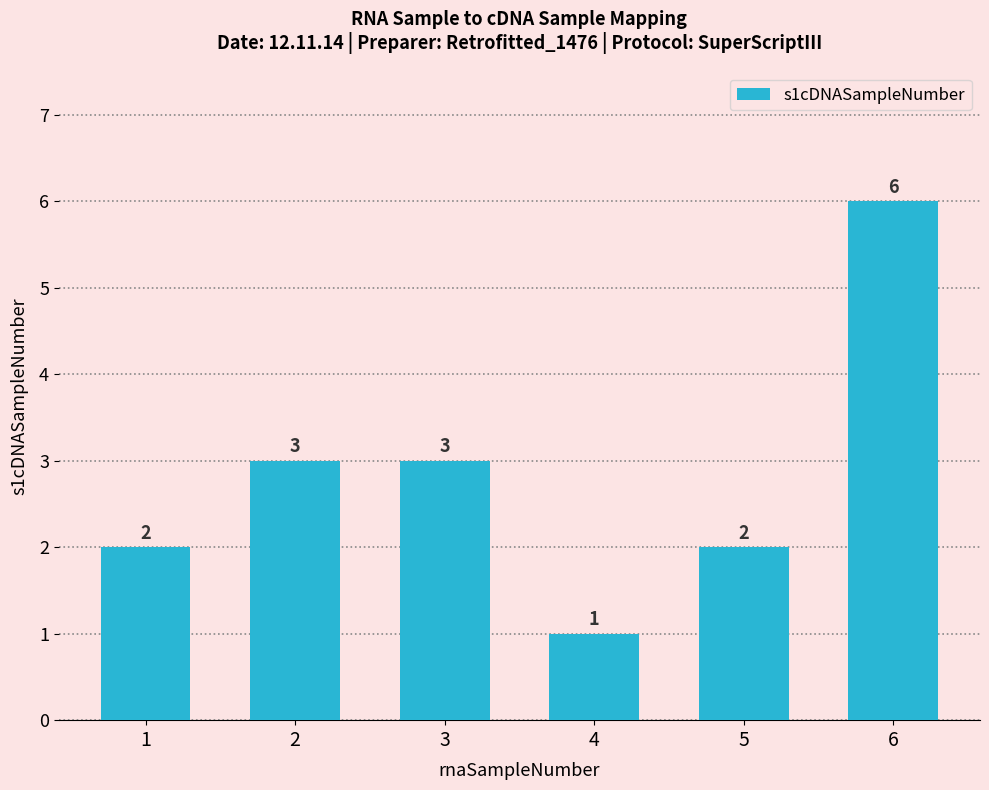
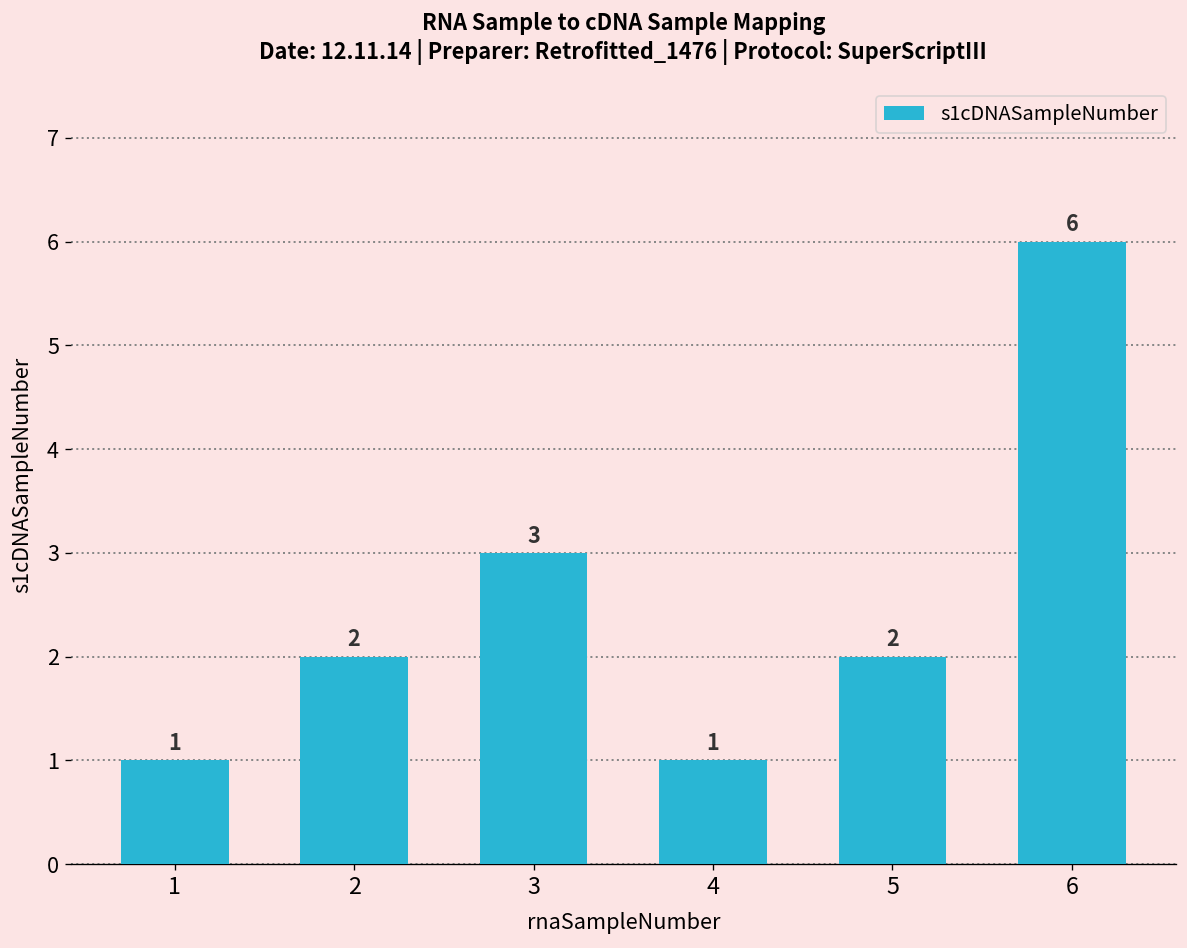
1: 2 -> 1
2: 3 -> 2
